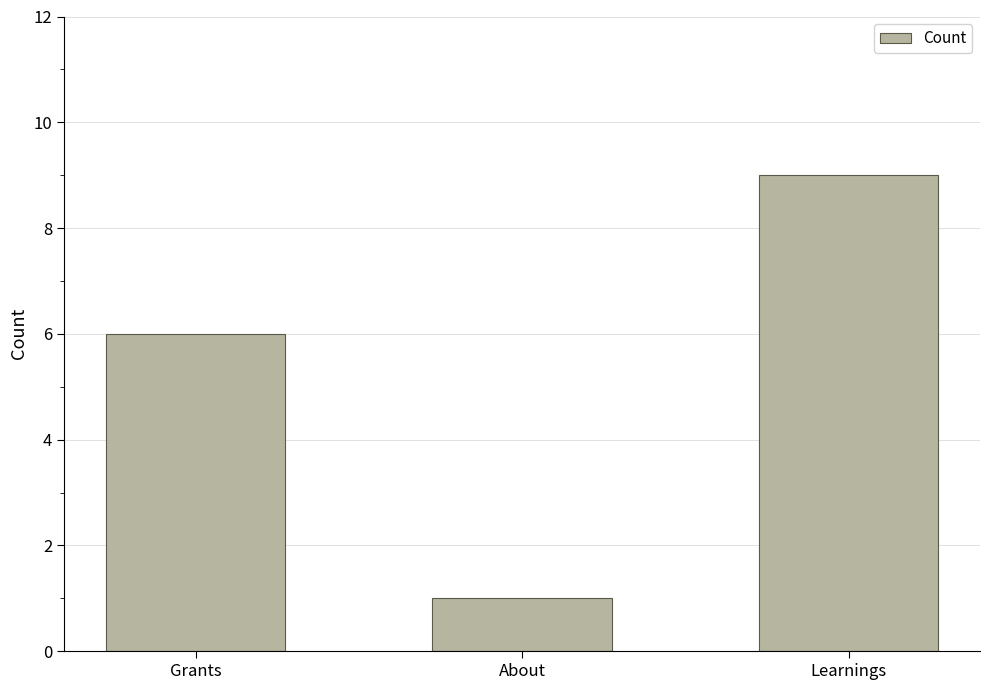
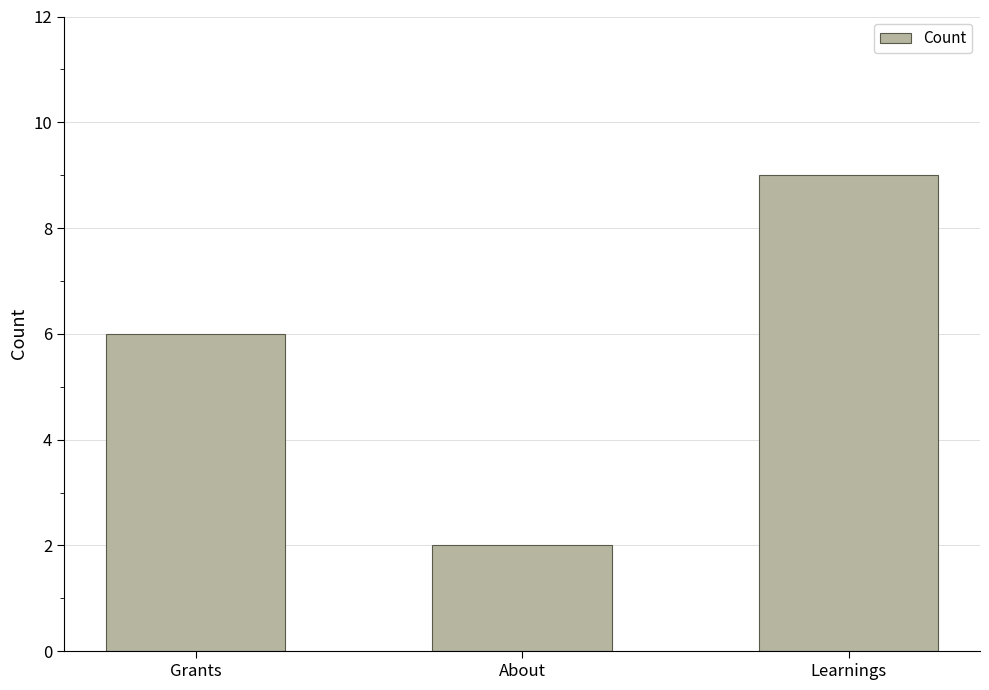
About: 1 -> 2
